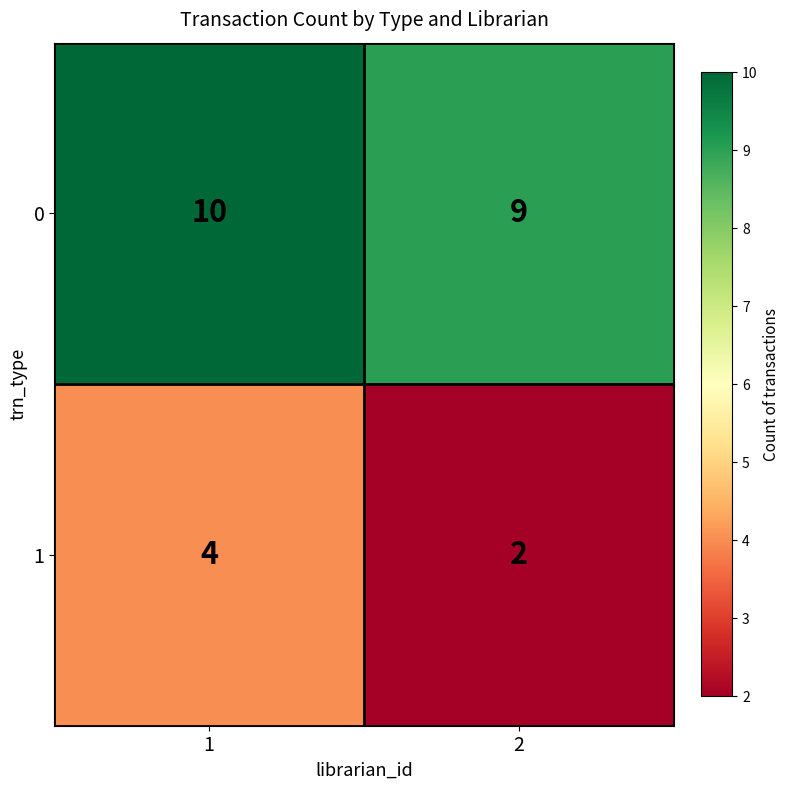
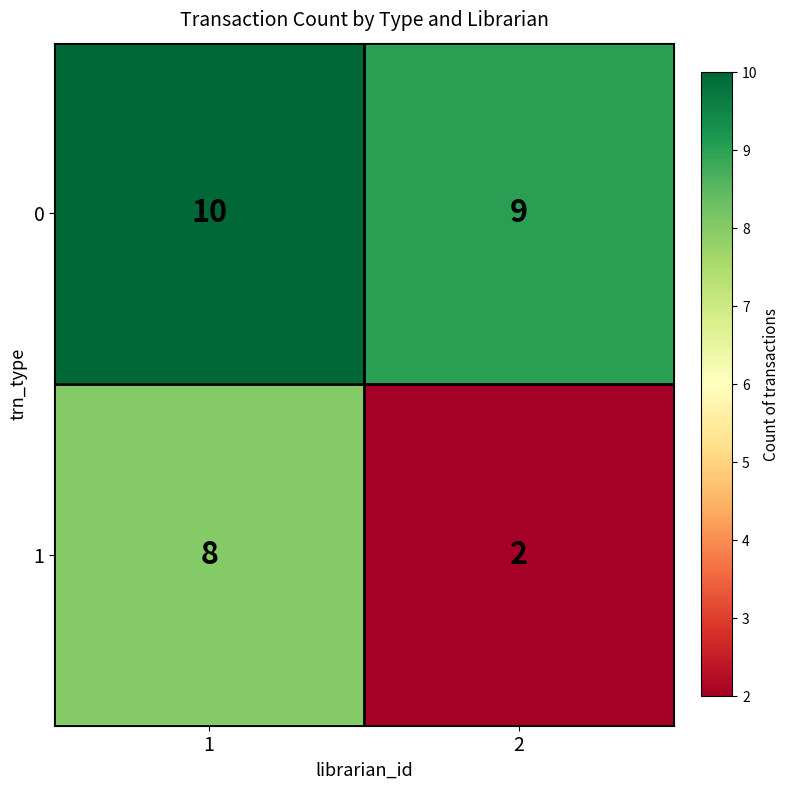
1, 1: 4 -> 8
